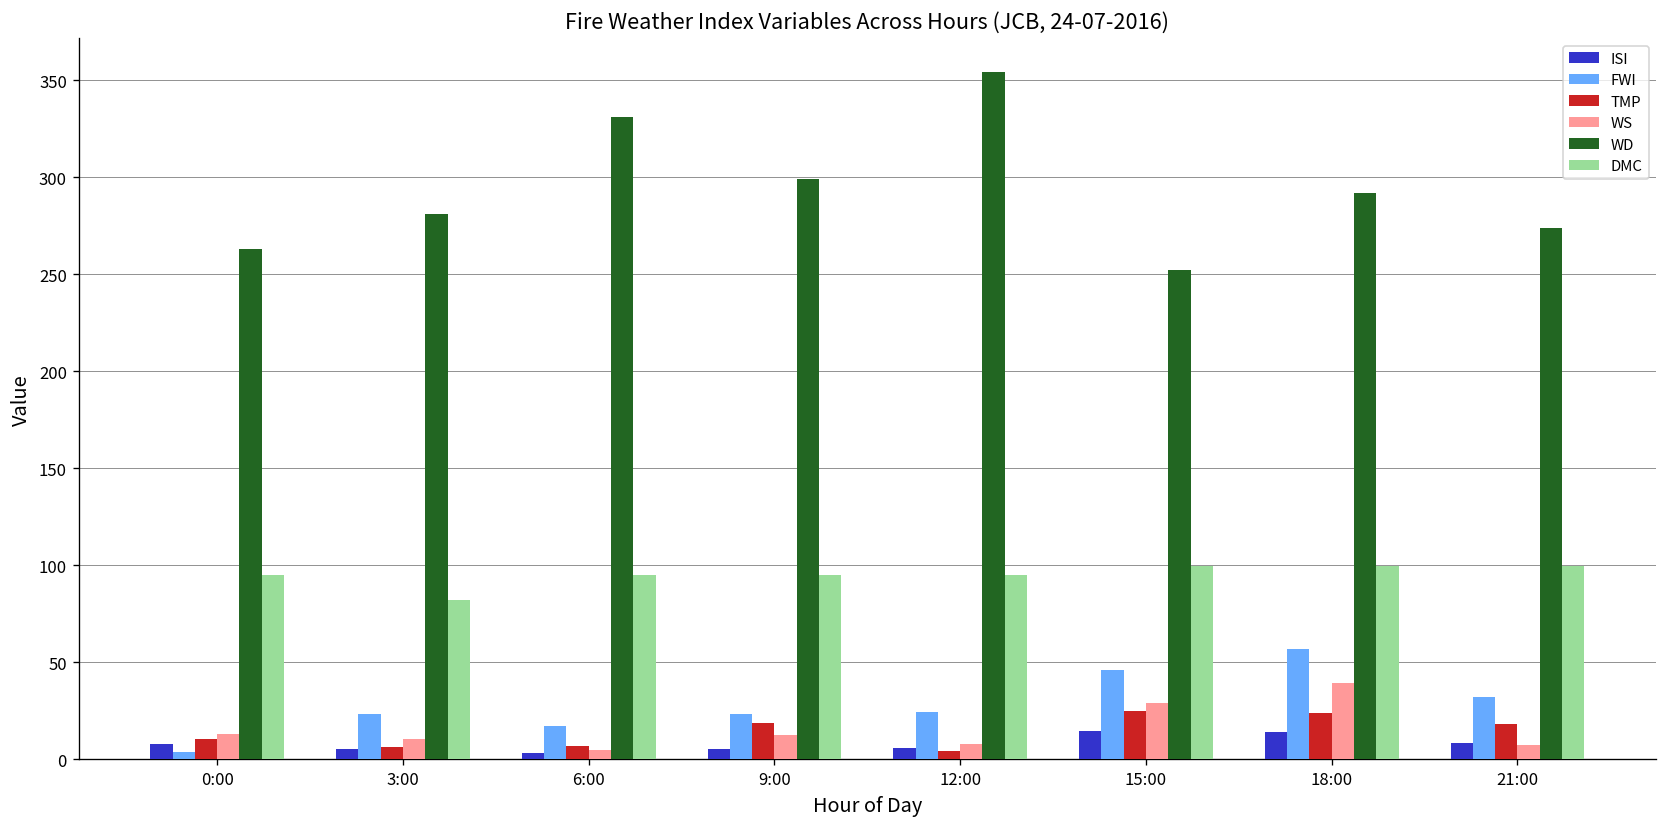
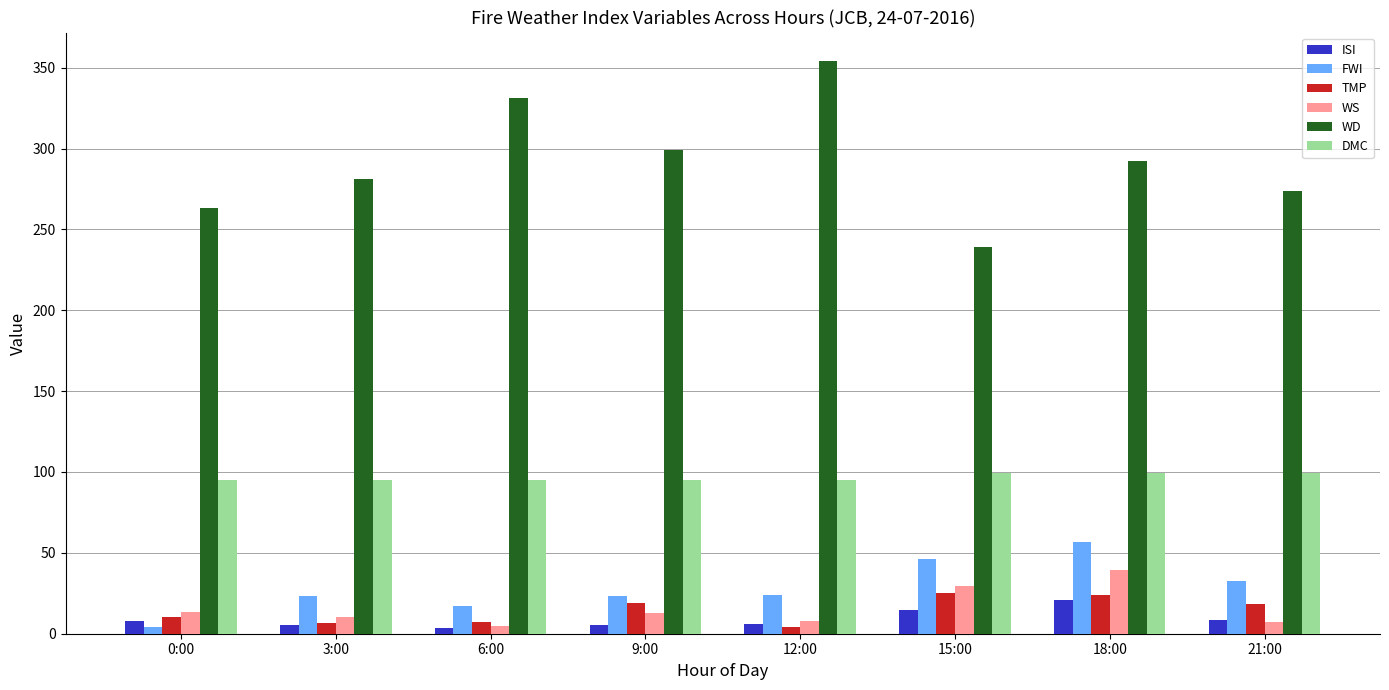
DMC, 3:00: 82 -> 95
WD, 15:00: 252 -> 239
ISI, 18:00: 14 -> 21
